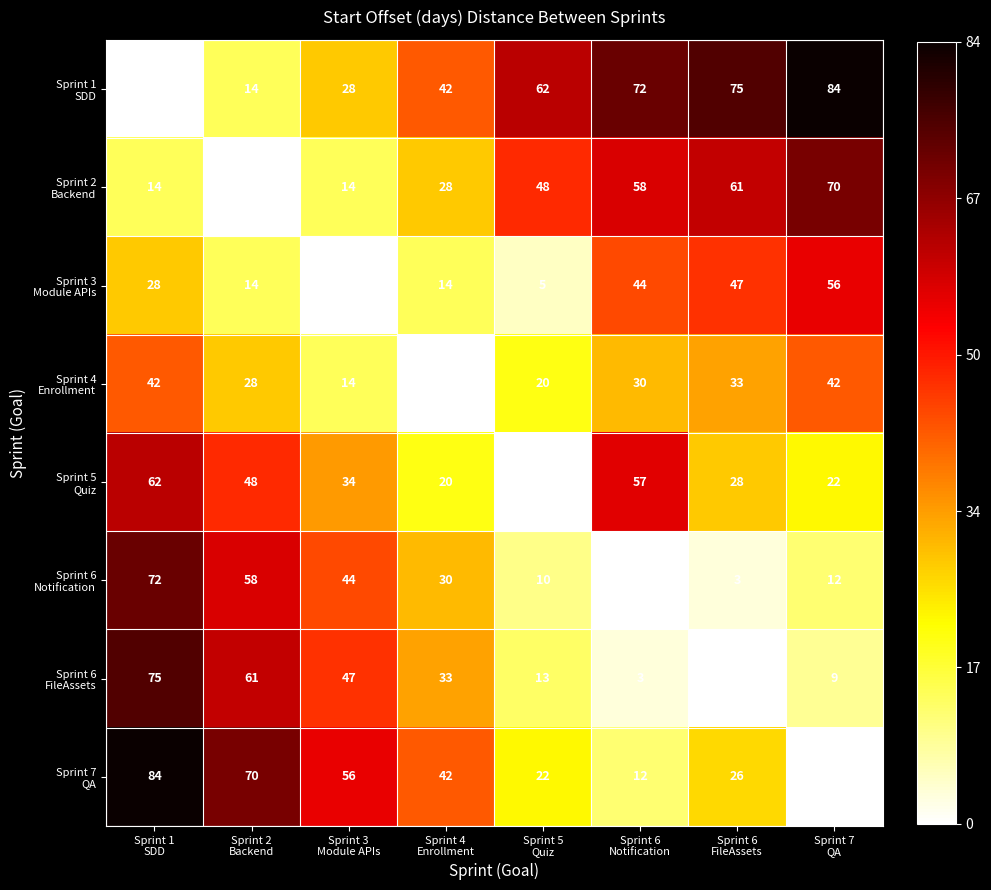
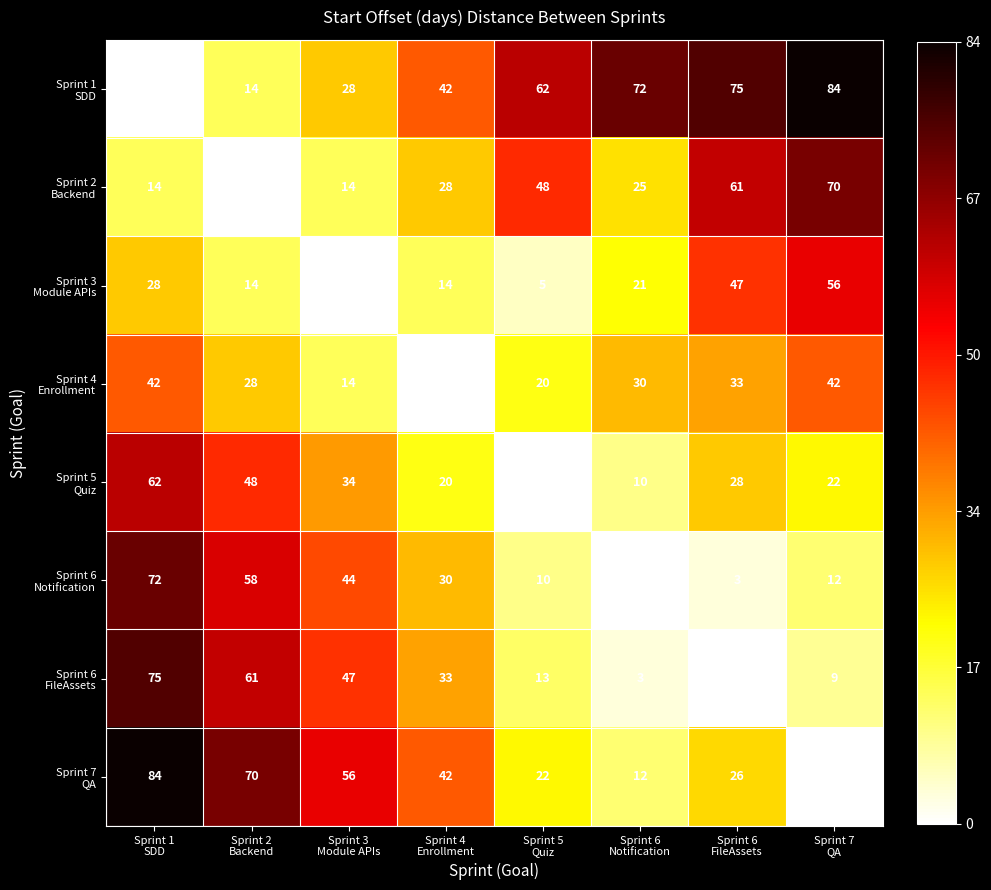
Sprint 2 Backend, Sprint 6 Notification: 58 -> 25
Sprint 3 Module APIs, Sprint 6 Notification: 44 -> 21
Sprint 5 Quiz, Sprint 6 Notification: 57 -> 10
